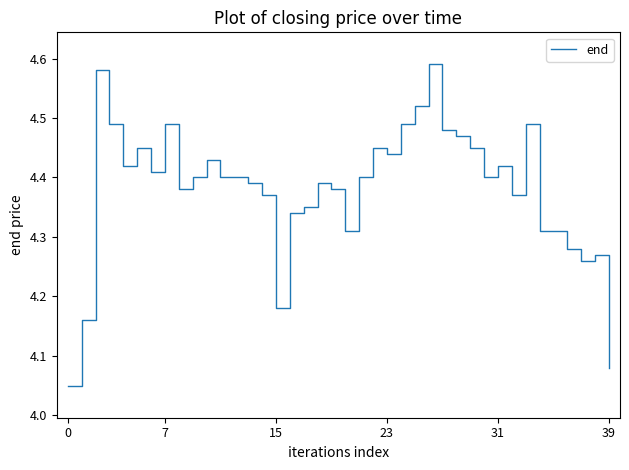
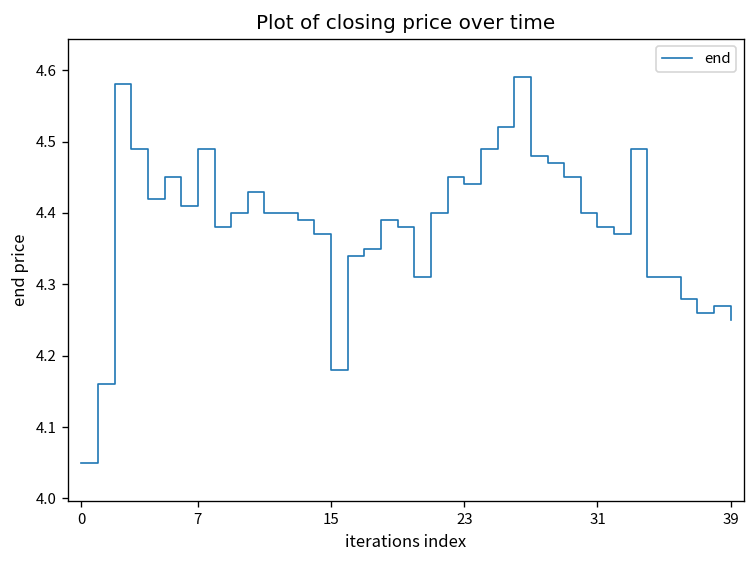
31: 4.42 -> 4.38
39: 4.08 -> 4.25
